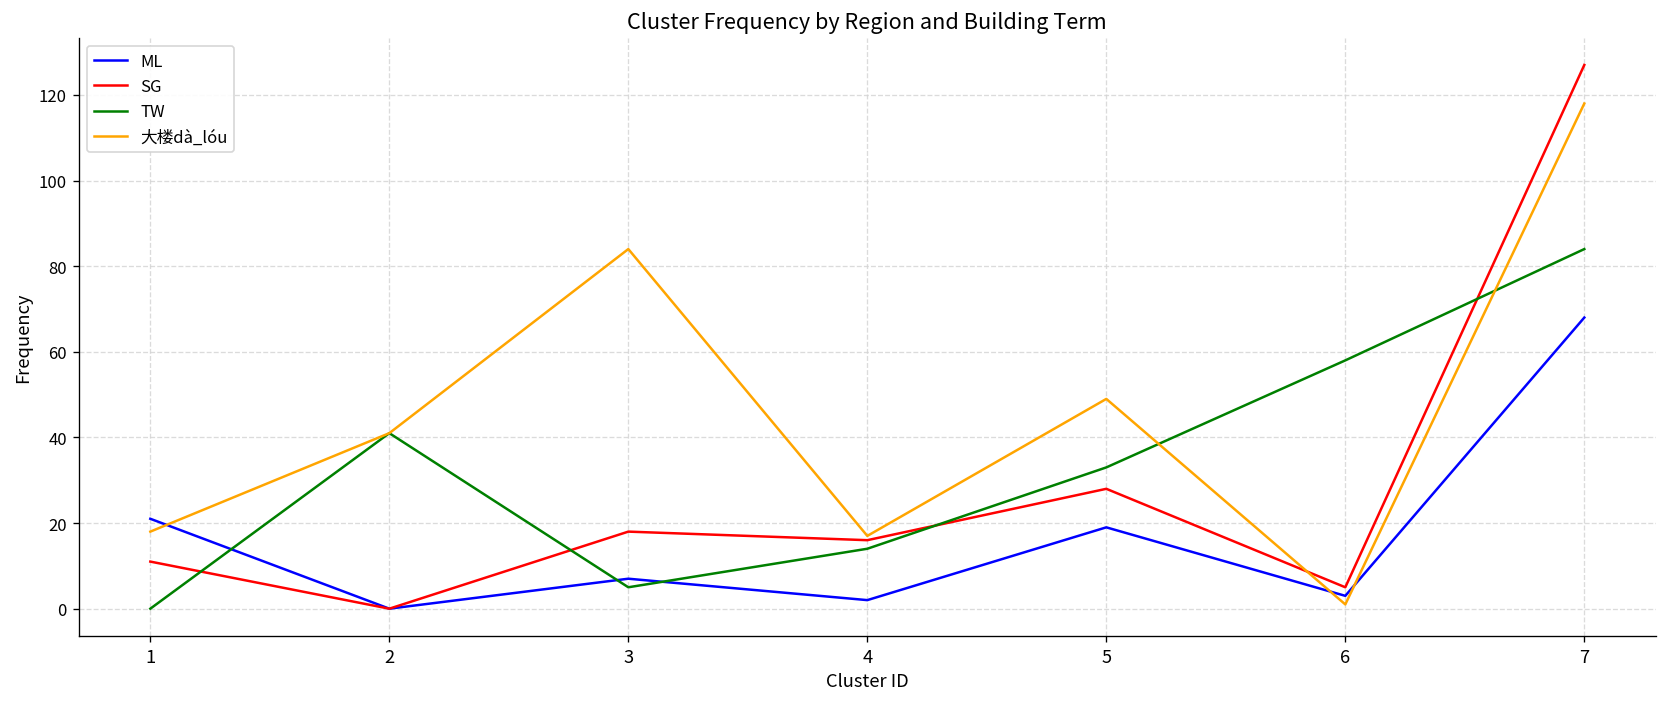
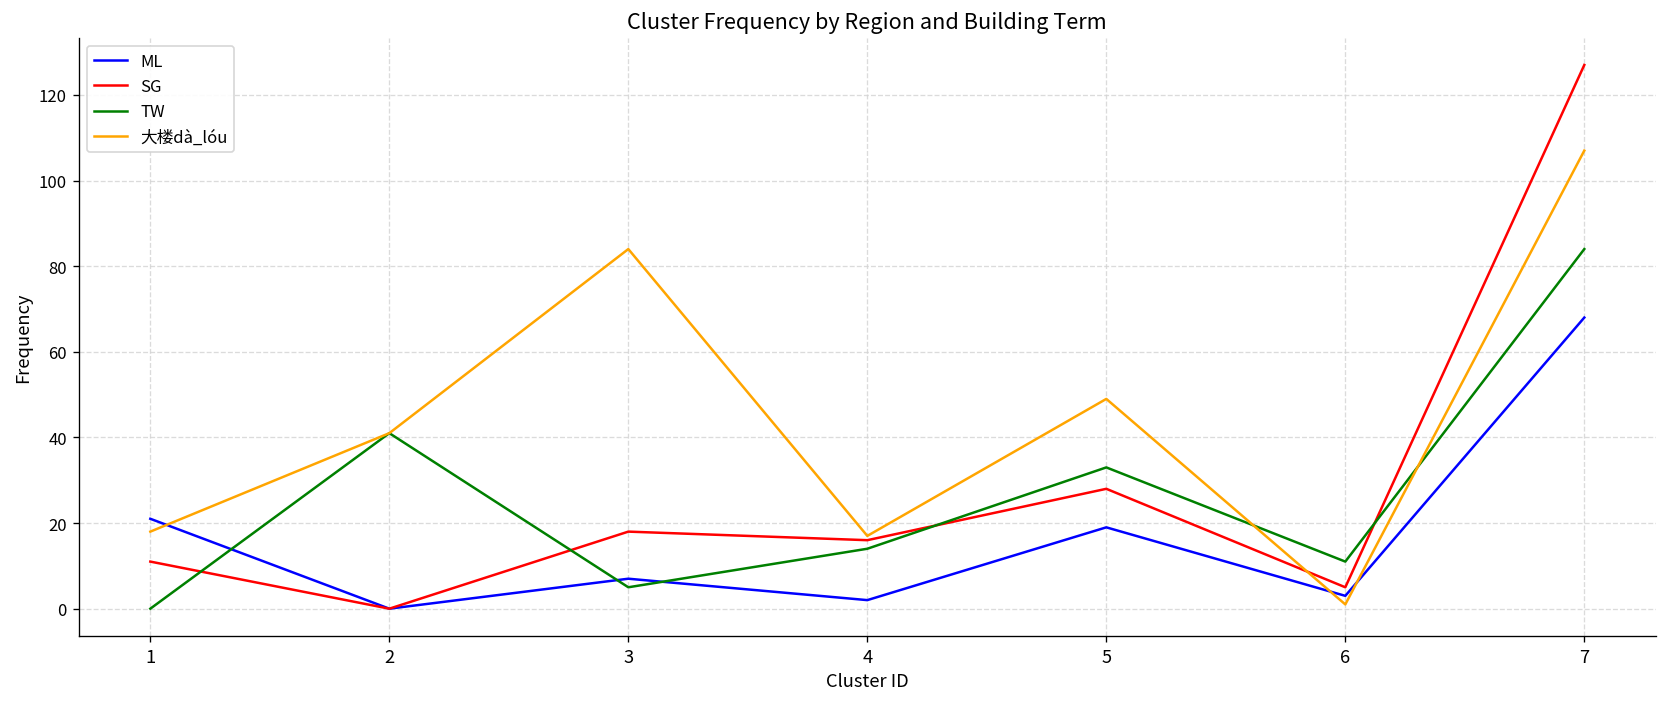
TW, 6: 58 -> 11
大楼dà_lóu, 7: 118 -> 107
